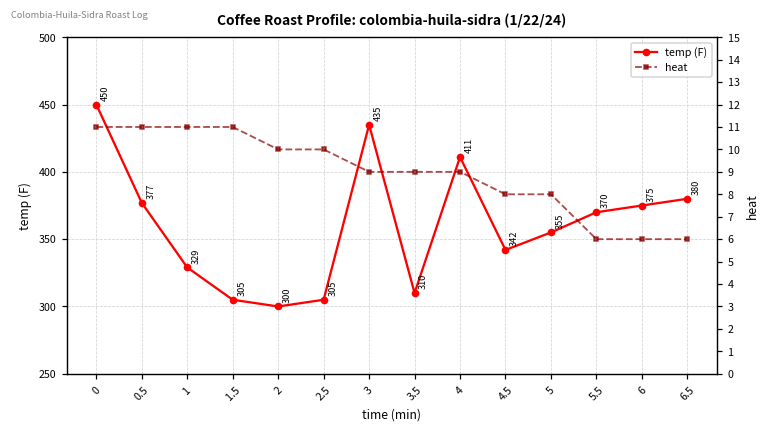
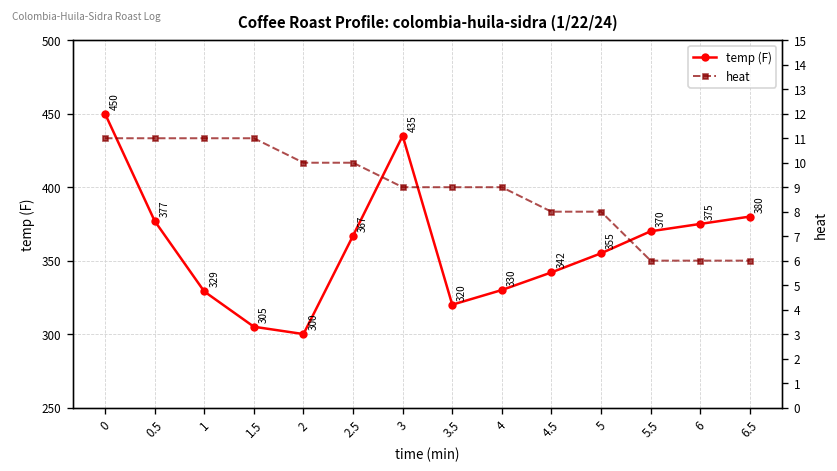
temp (F), 2.5: 305 -> 367
temp (F), 3.5: 310 -> 320
temp (F), 4: 411 -> 330
